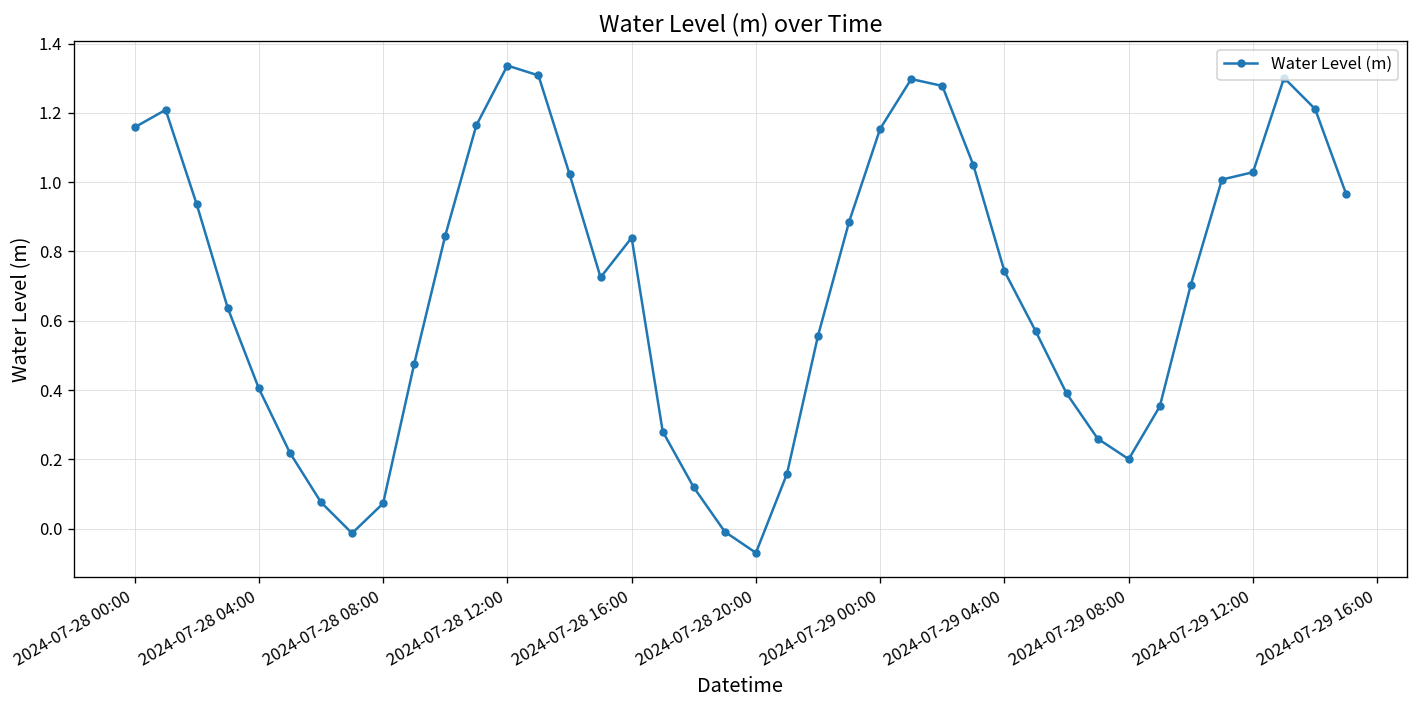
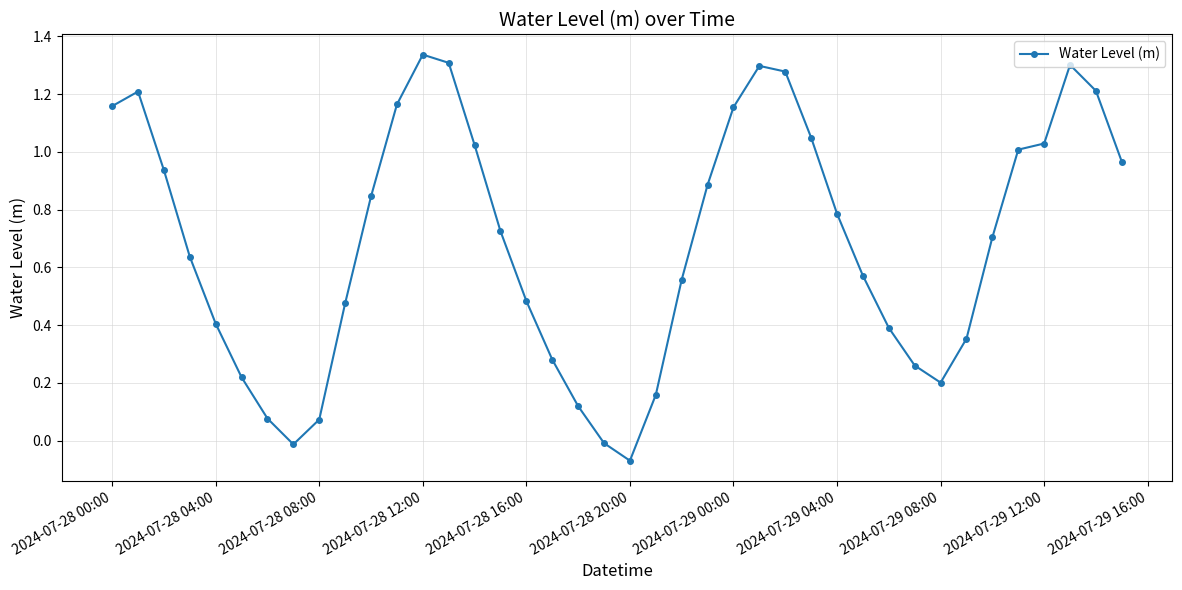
2024-07-28 16:00: 0.84 -> 0.48
2024-07-29 04:00: 0.74 -> 0.79
